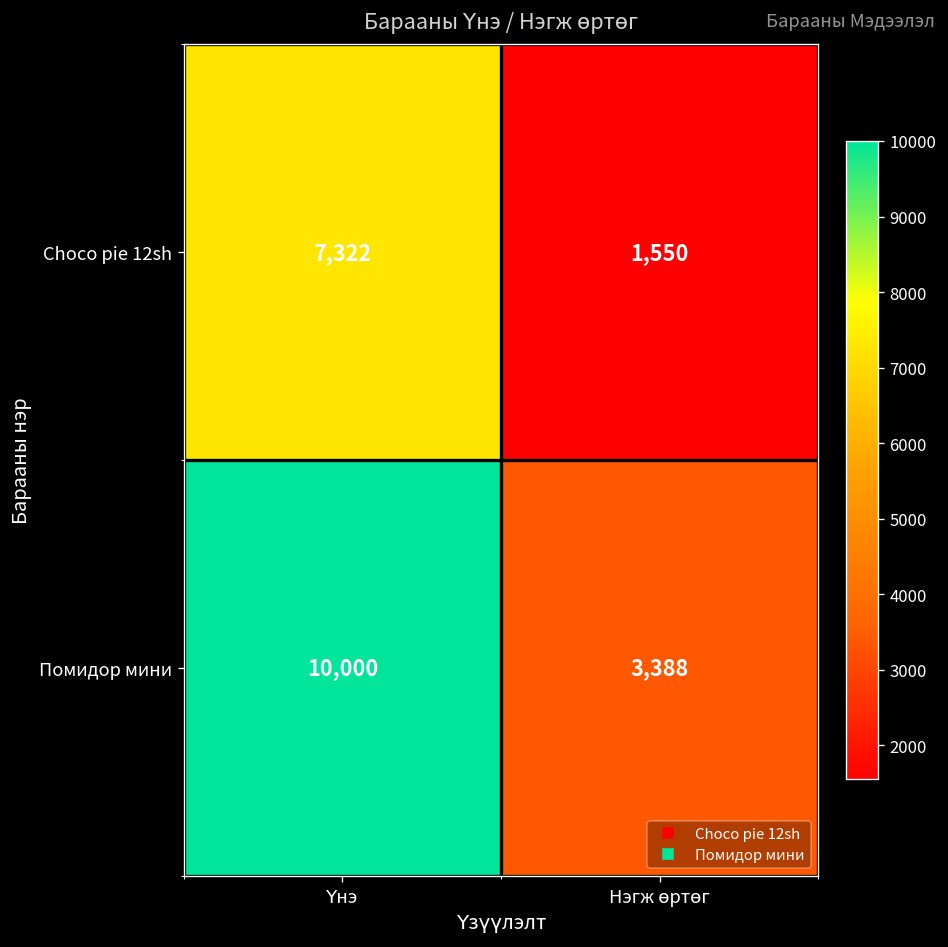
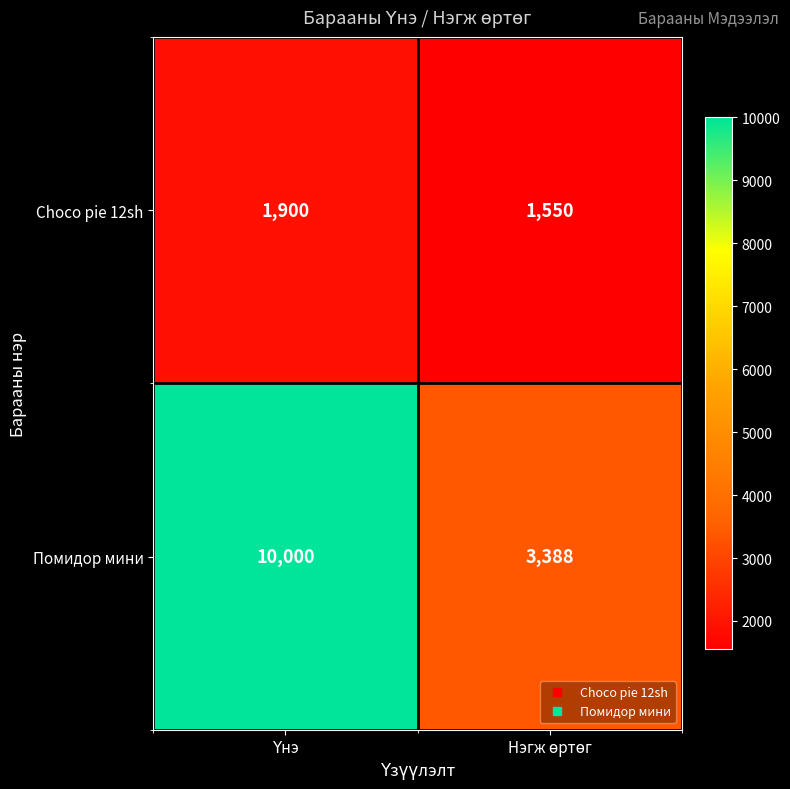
Choco pie 12sh, Үнэ: 7,322 -> 1,900
